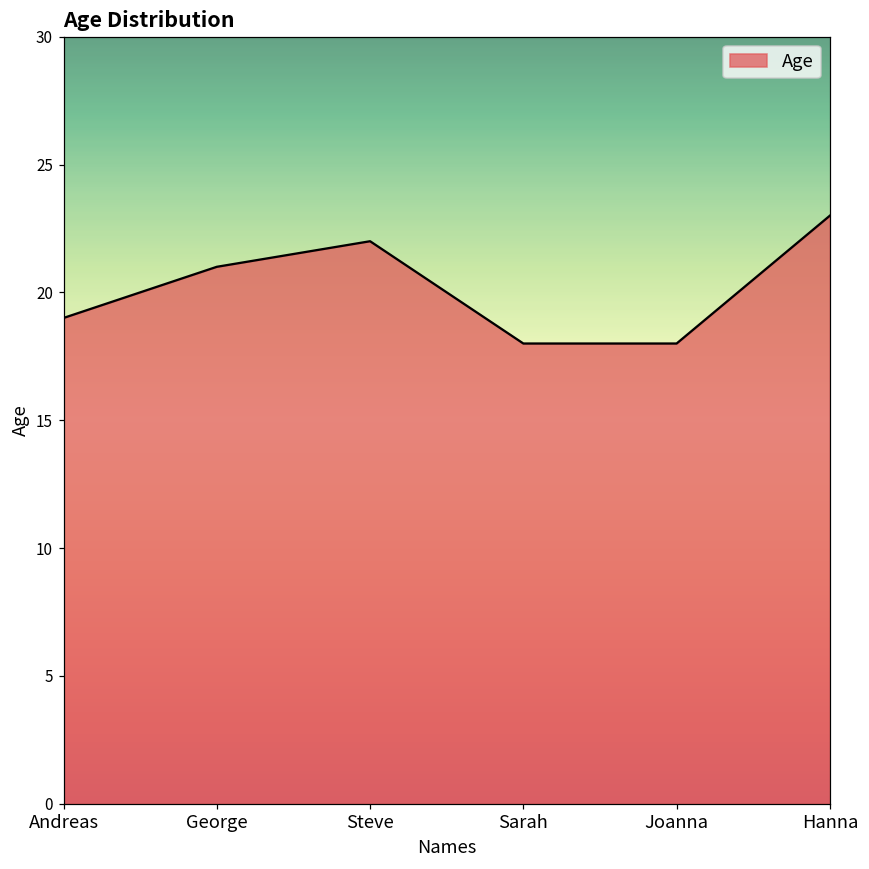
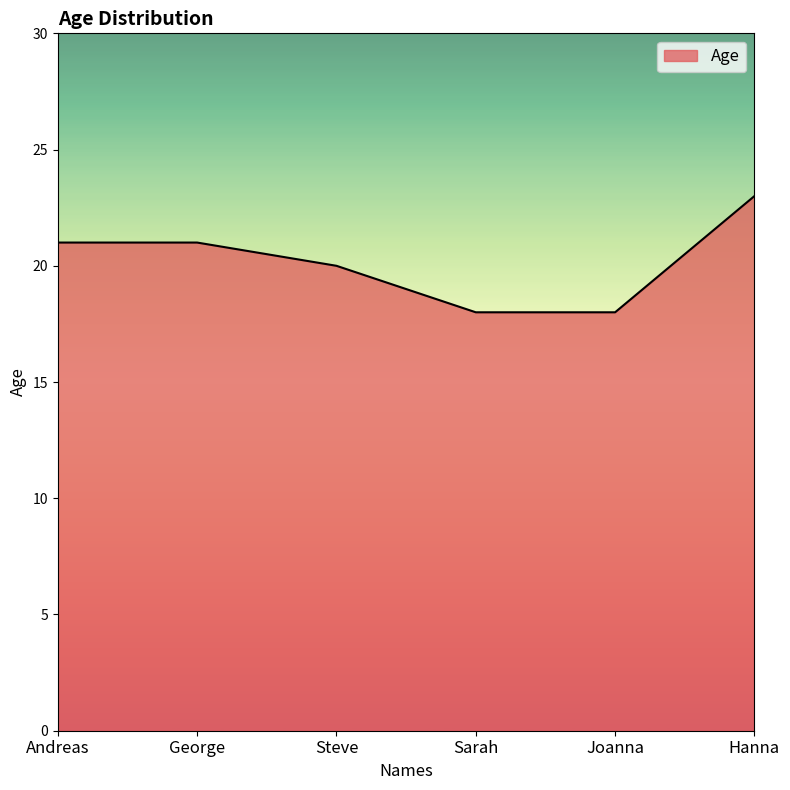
Andreas: 19 -> 21
Steve: 22 -> 20
